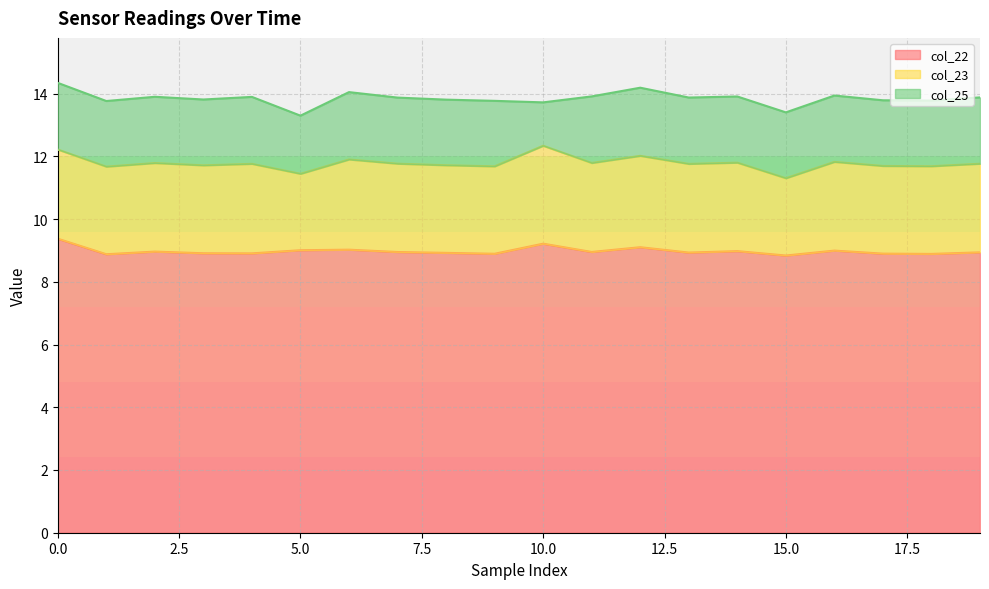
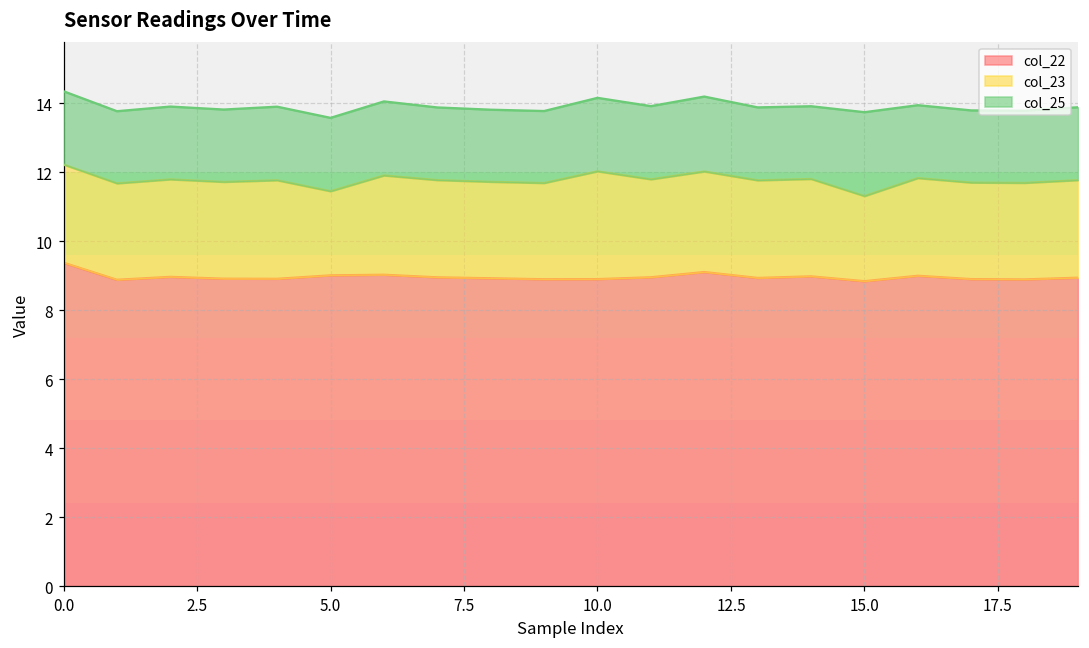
col_25, 5.0: 1.9 -> 2.1
col_22, 10.0: 9.2 -> 8.9
col_25, 10.0: 1.4 -> 2.1
col_25, 15.0: 2.1 -> 2.4
